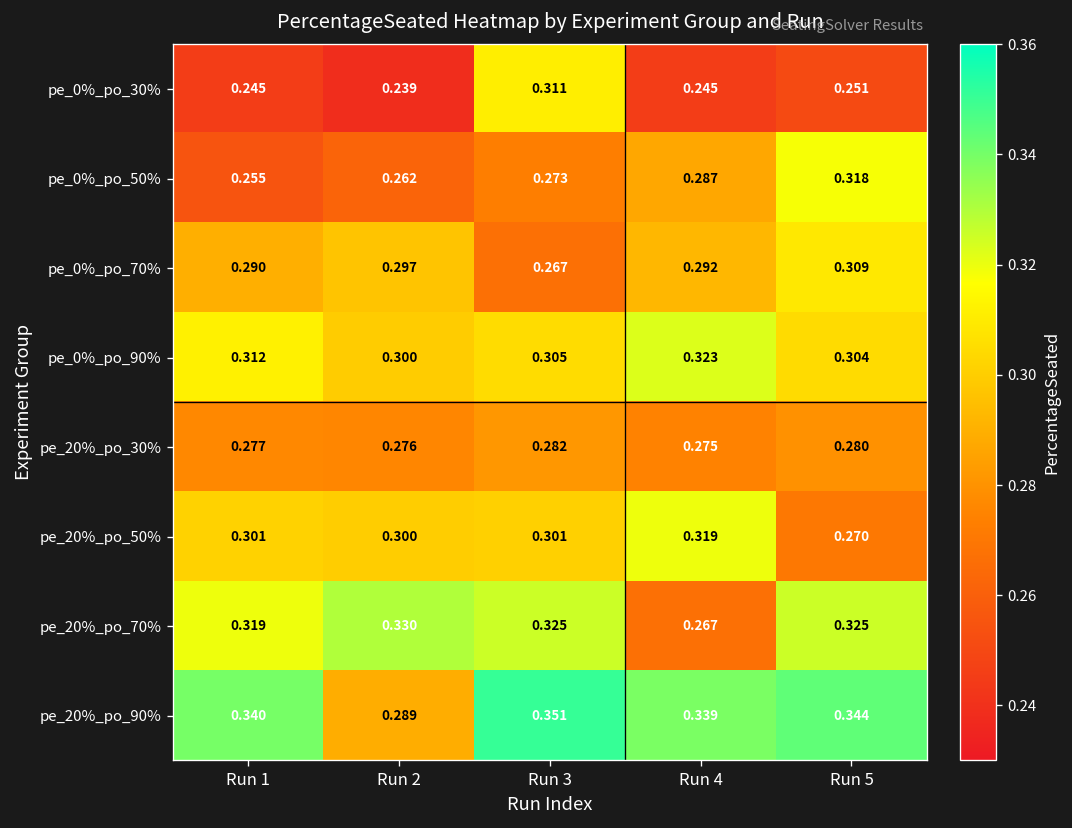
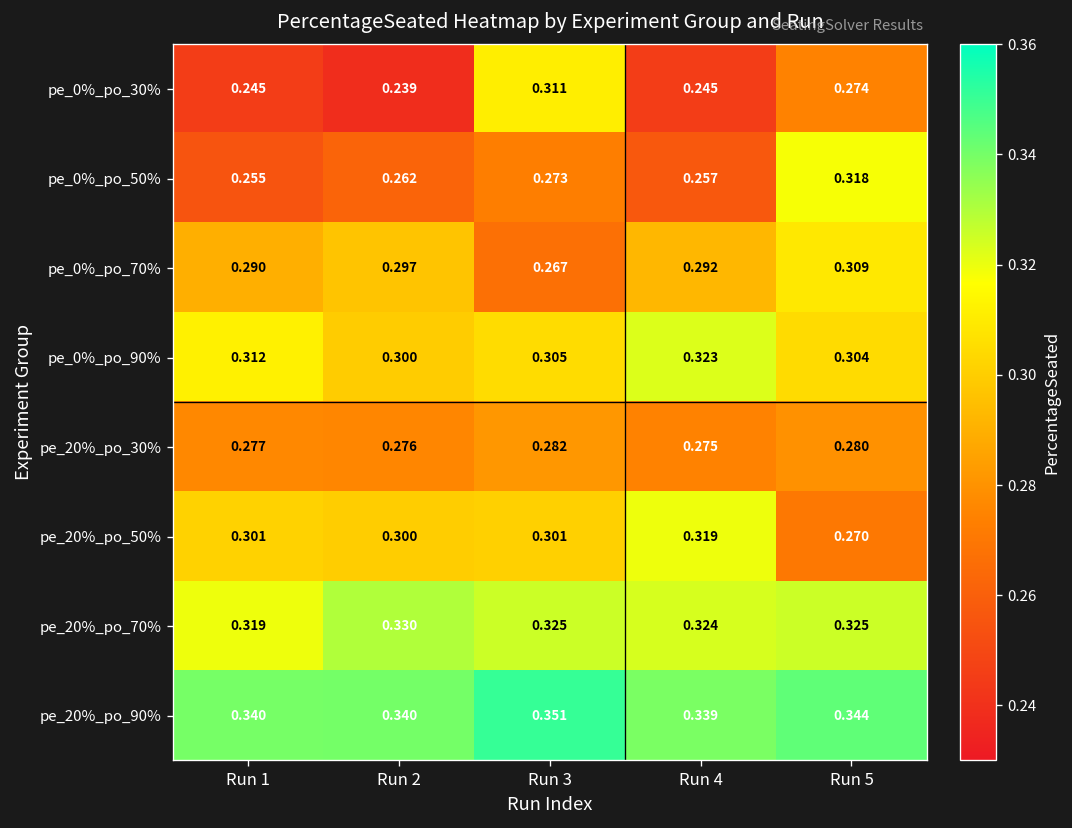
pe_0%_po_30%, Run 5: 0.251 -> 0.274
pe_0%_po_50%, Run 4: 0.287 -> 0.257
pe_20%_po_70%, Run 4: 0.267 -> 0.324
pe_20%_po_90%, Run 2: 0.289 -> 0.340
